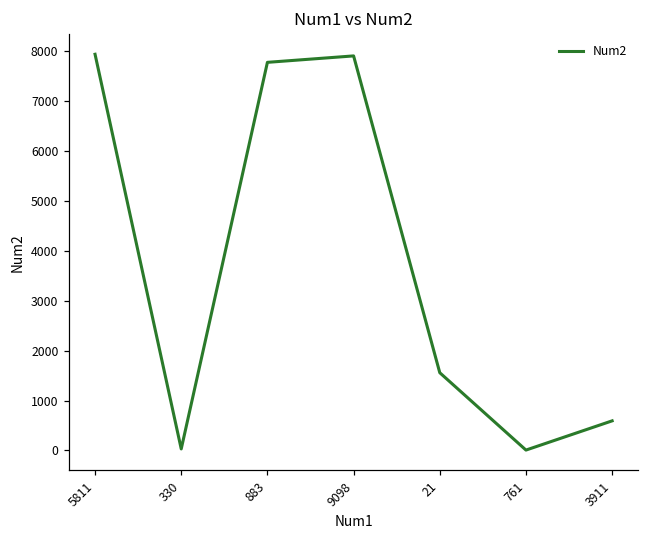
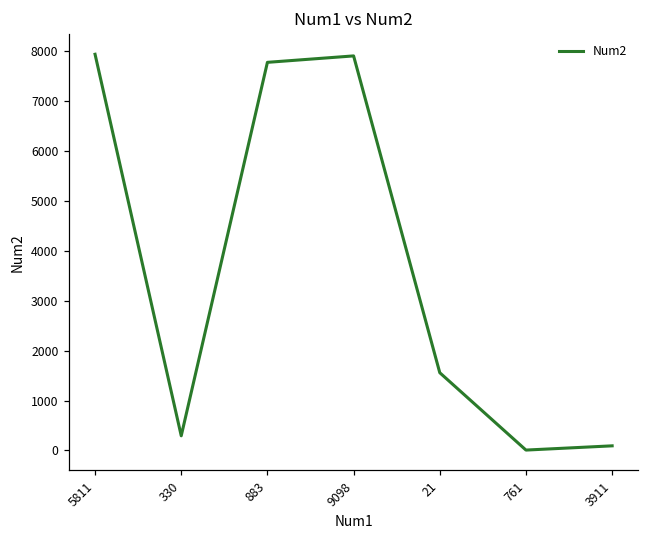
330: 0 -> 300
3911: 600 -> 100
